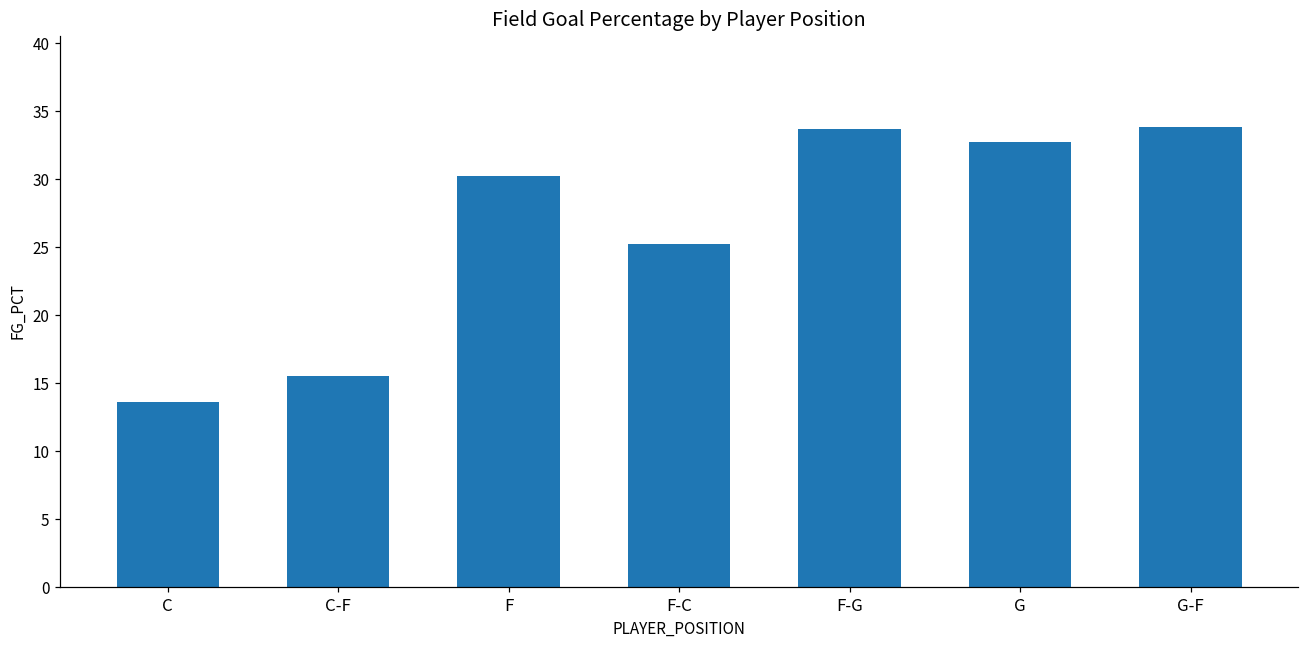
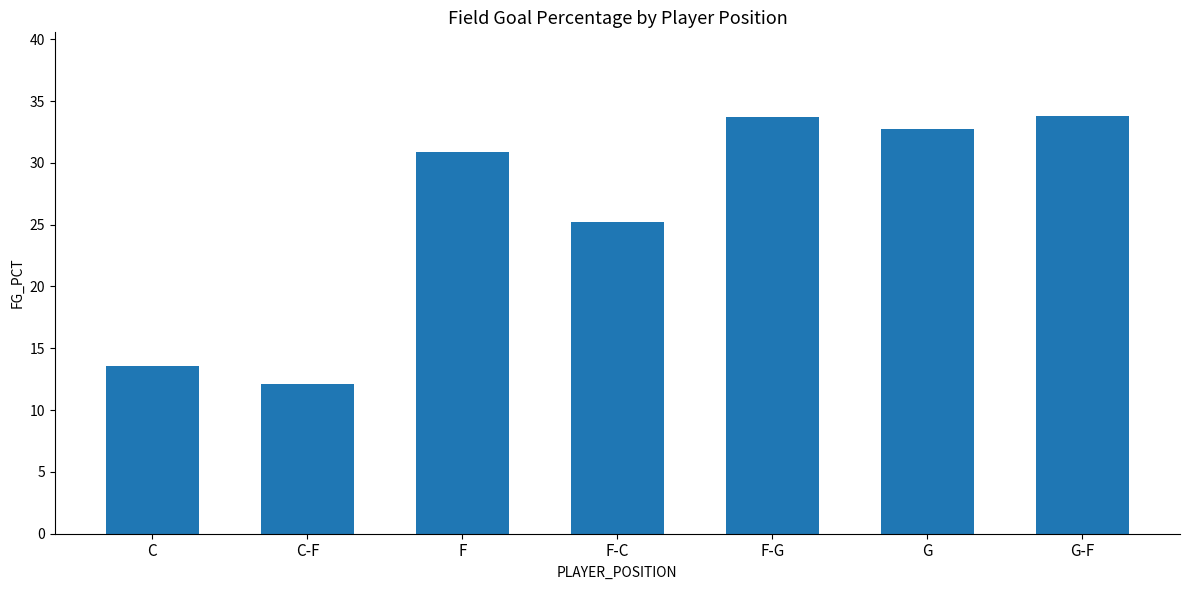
C-F: 15.5 -> 12.1
F: 30.2 -> 30.9
